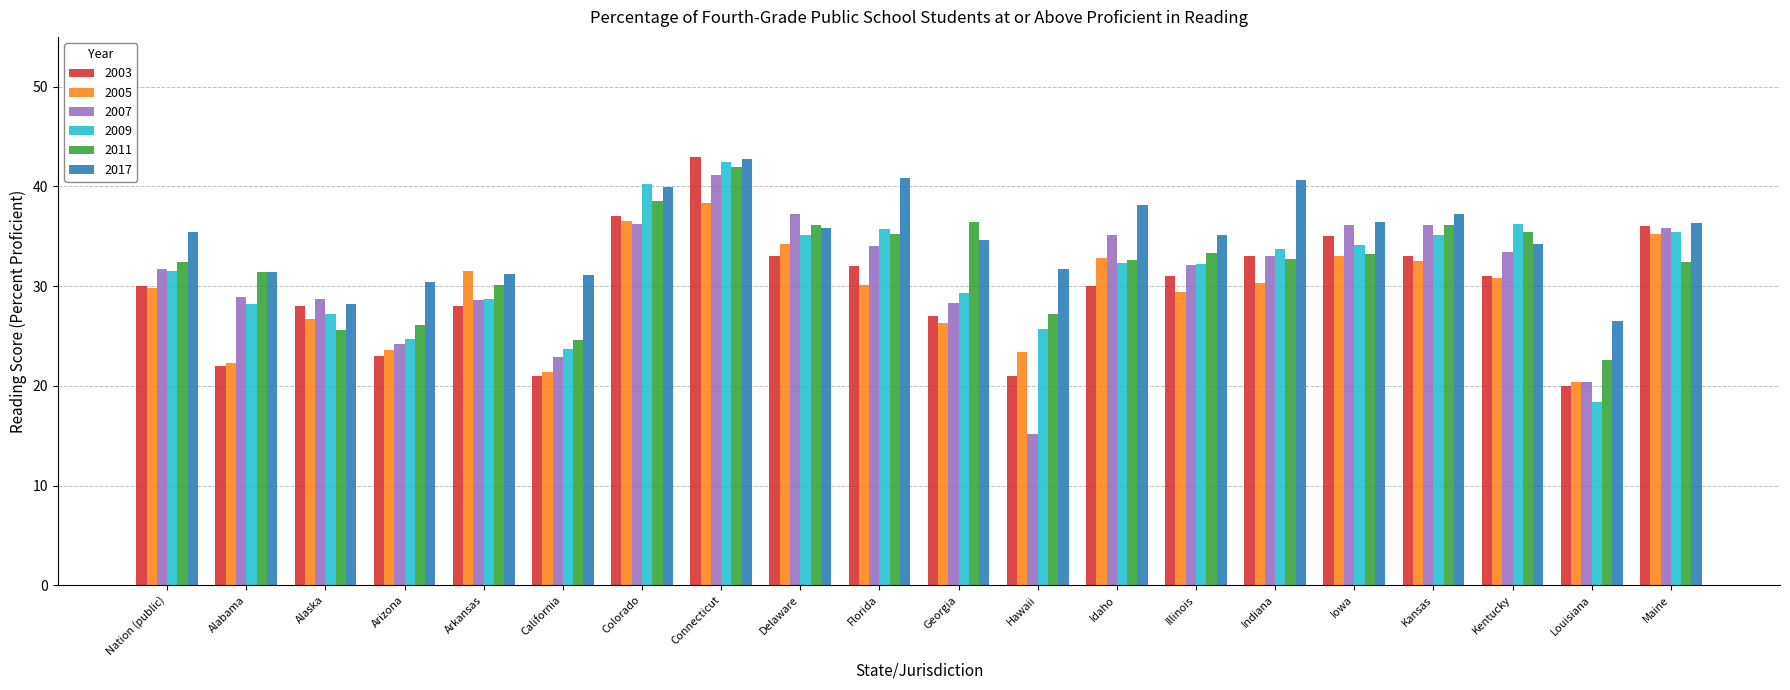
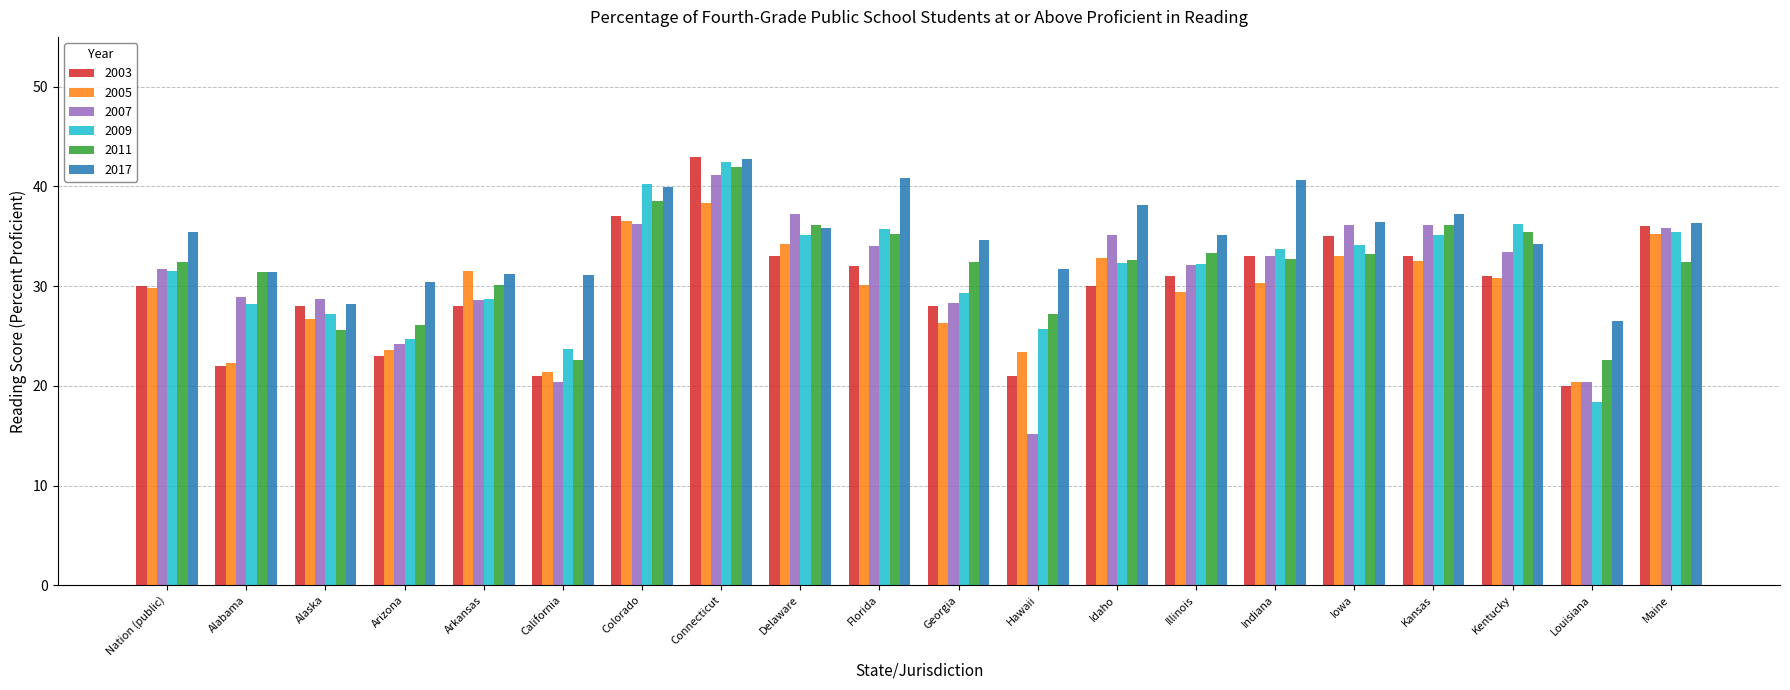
2007, California: 23 -> 20
2011, California: 25 -> 23
2003, Georgia: 27 -> 28
2011, Georgia: 36 -> 32
